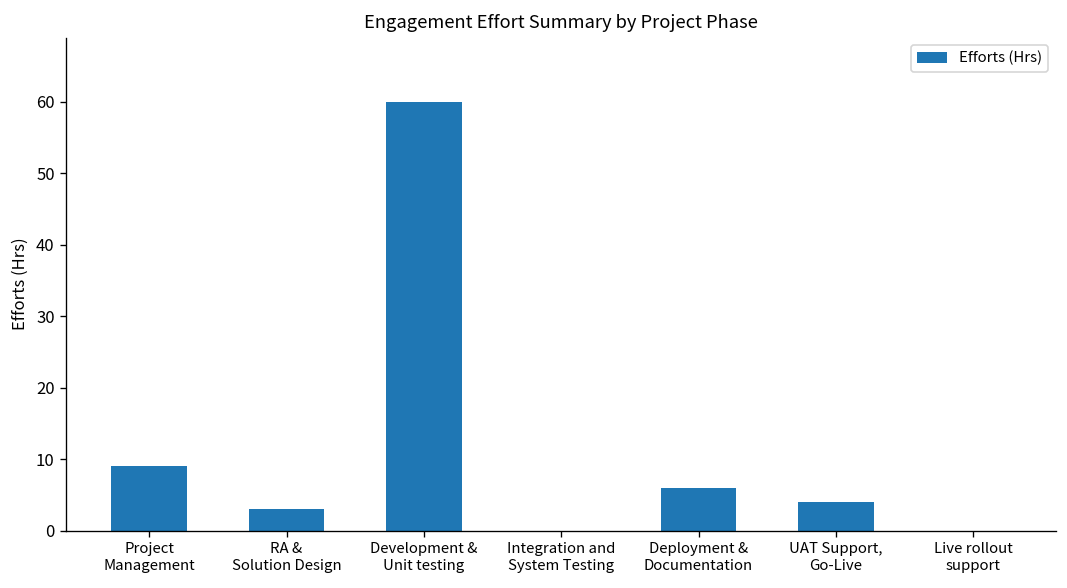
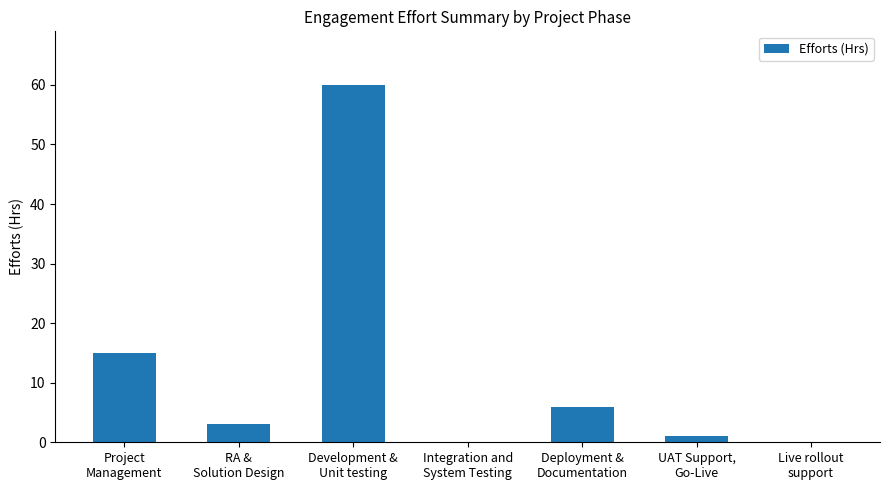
Project Management: 9 -> 15
UAT Support, Go-Live: 4 -> 1
